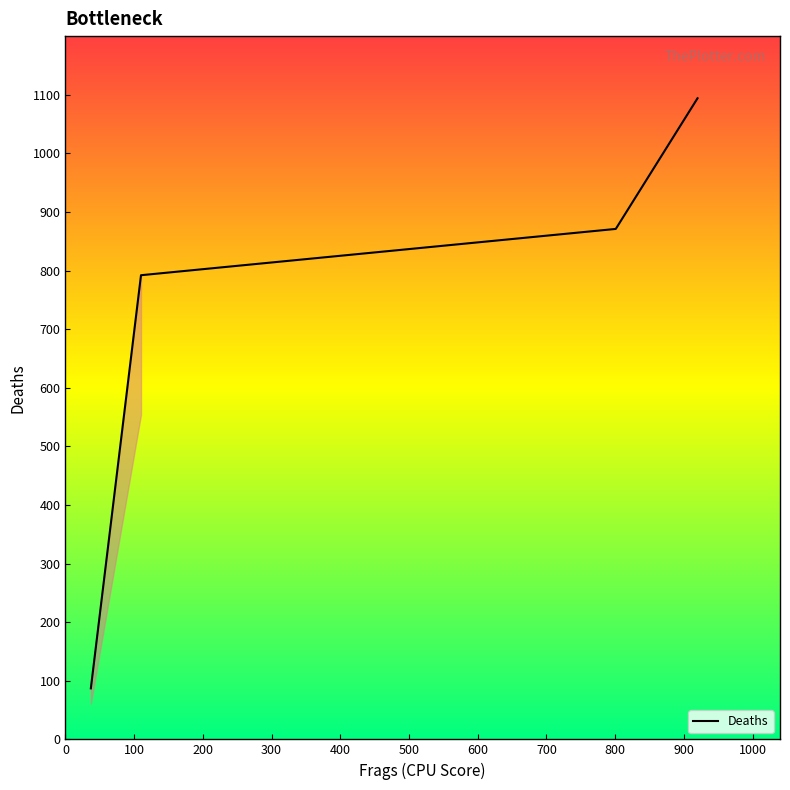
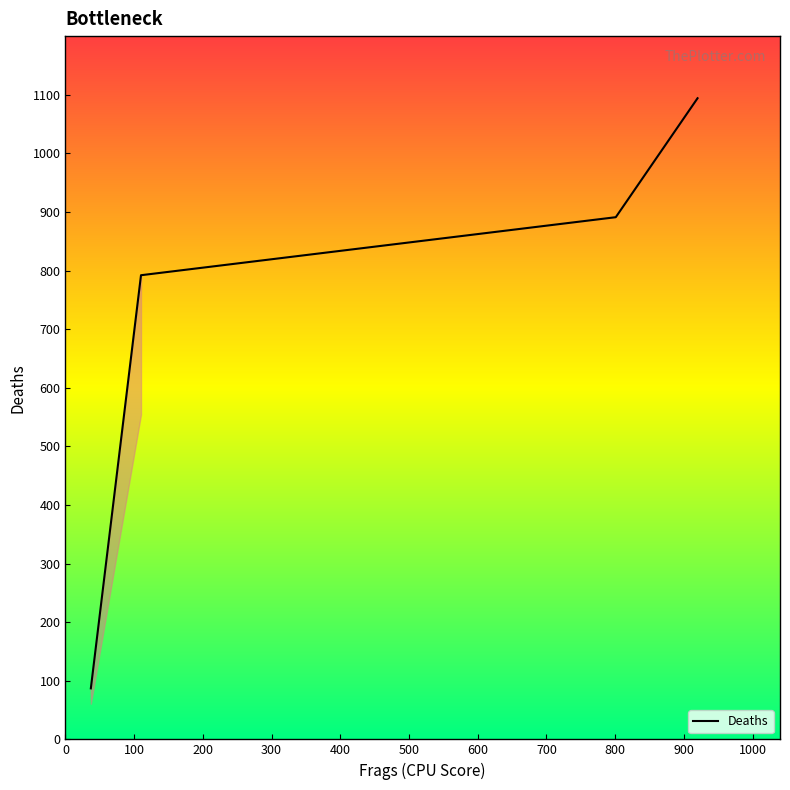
Deaths, 800: 870 -> 890
